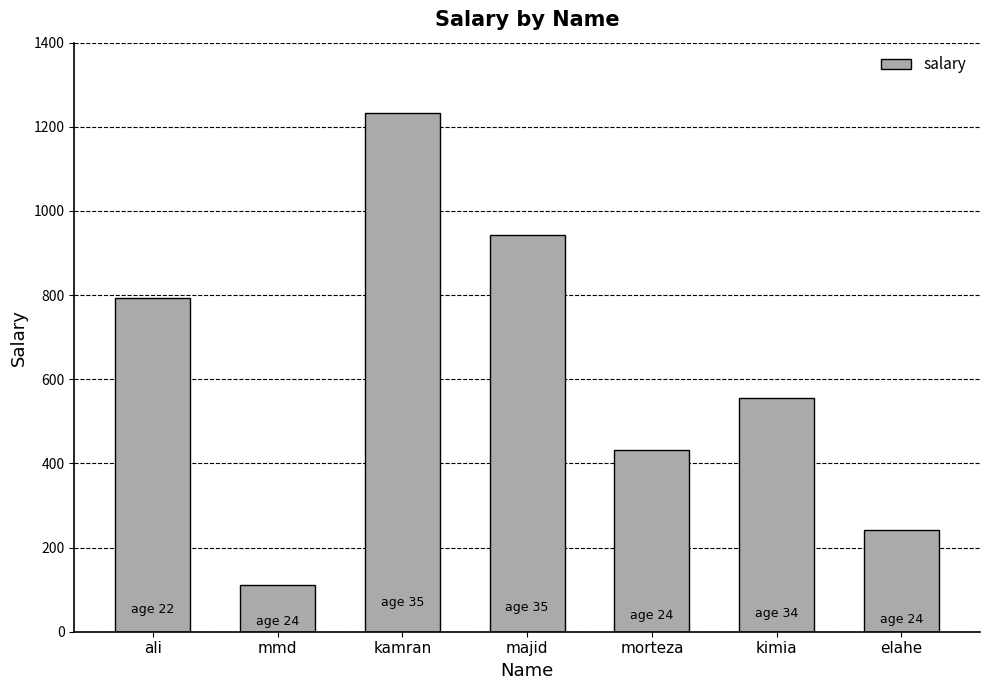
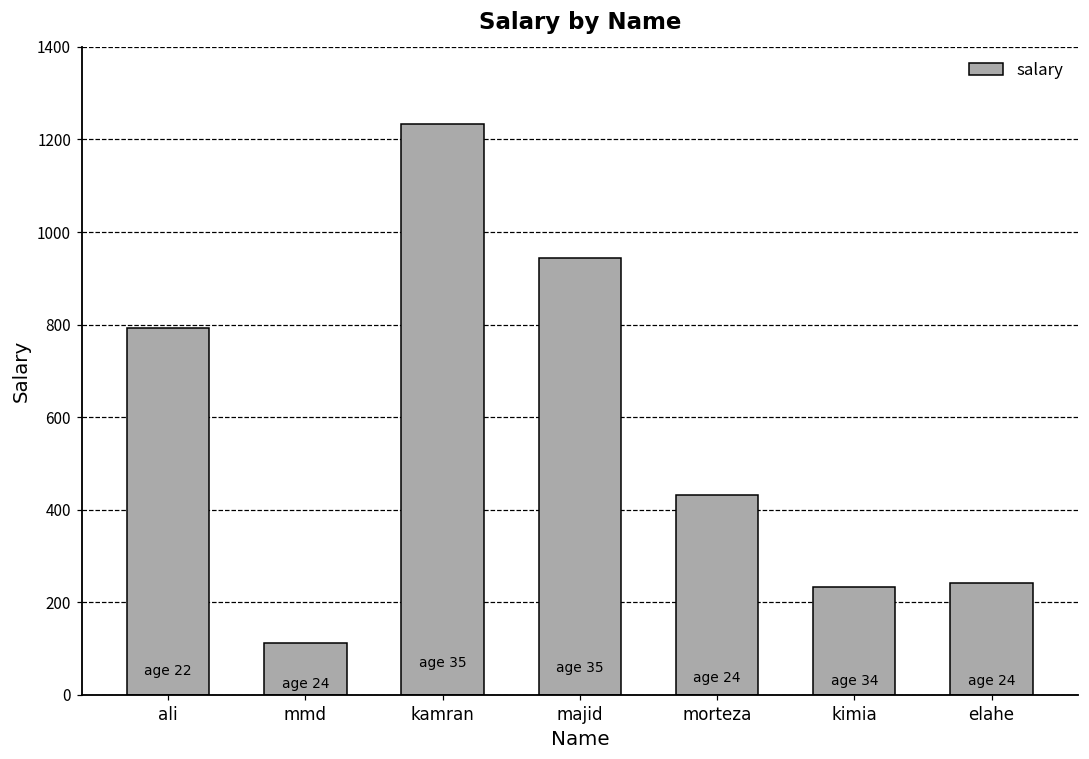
kimia: 550 -> 230
